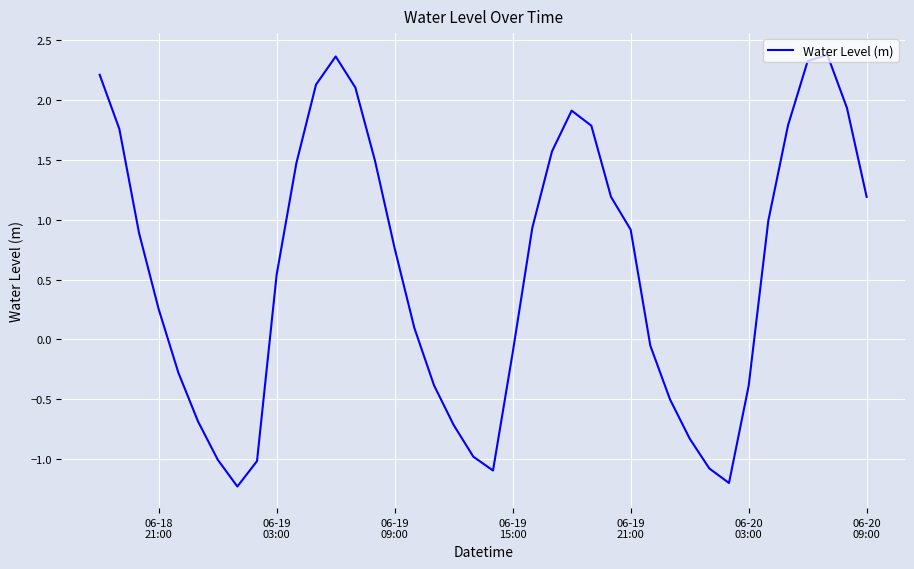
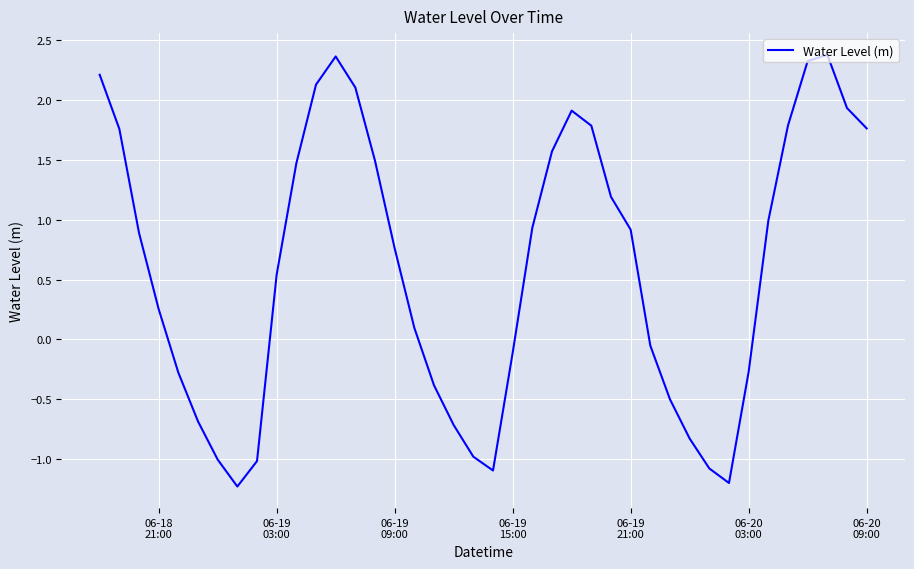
06-20 03:00: -0.39 -> -0.27
06-20 09:00: 1.19 -> 1.76
